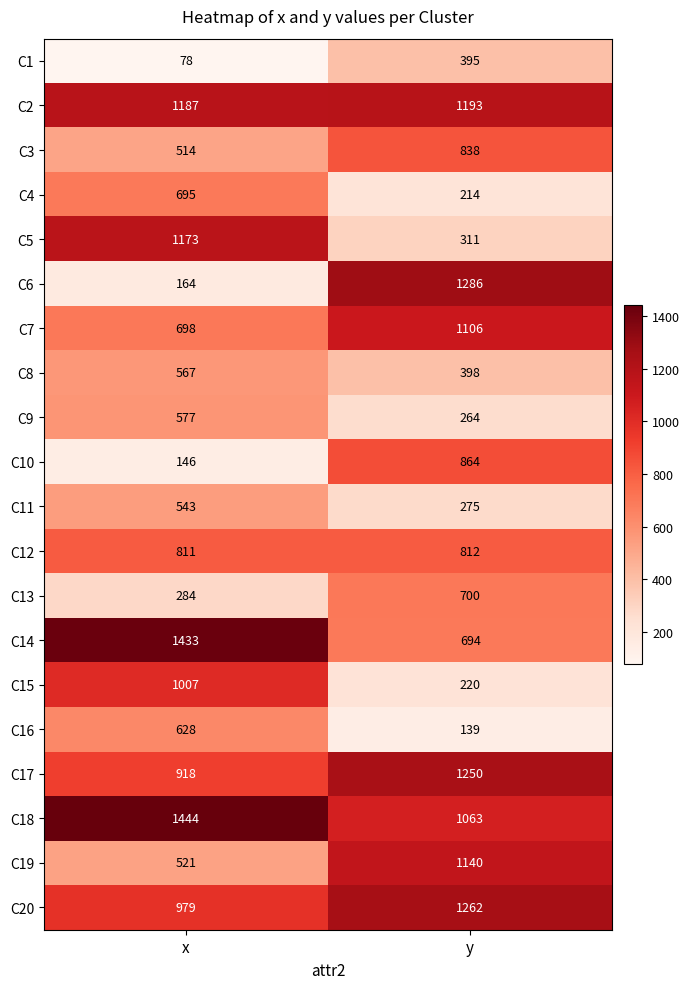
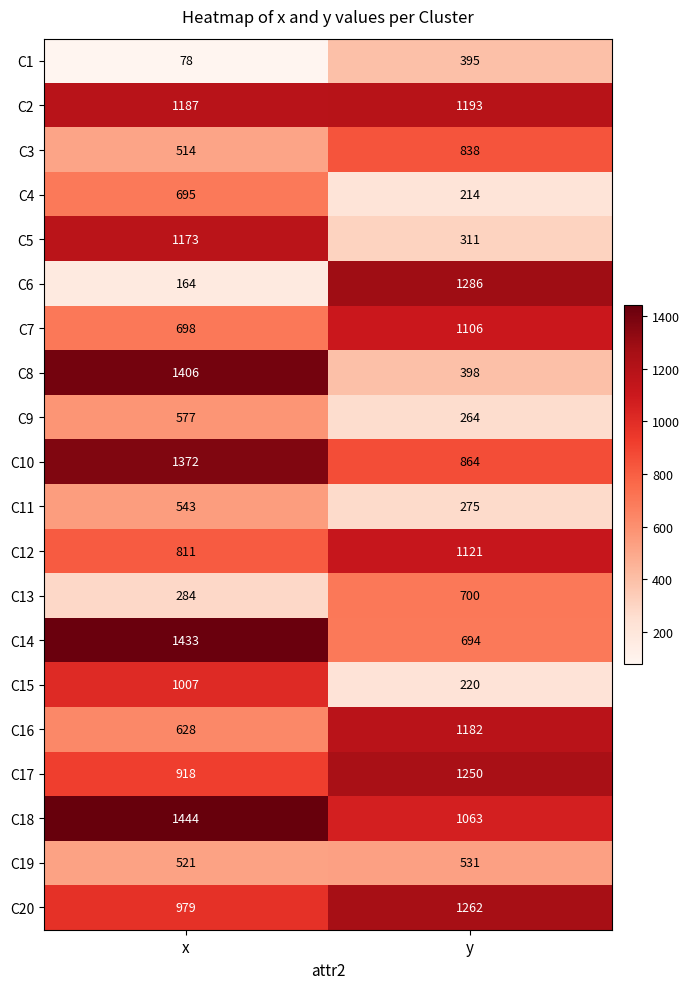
C8, x: 567 -> 1406
C10, x: 146 -> 1372
C12, y: 812 -> 1121
C16, y: 139 -> 1182
C19, y: 1140 -> 531
